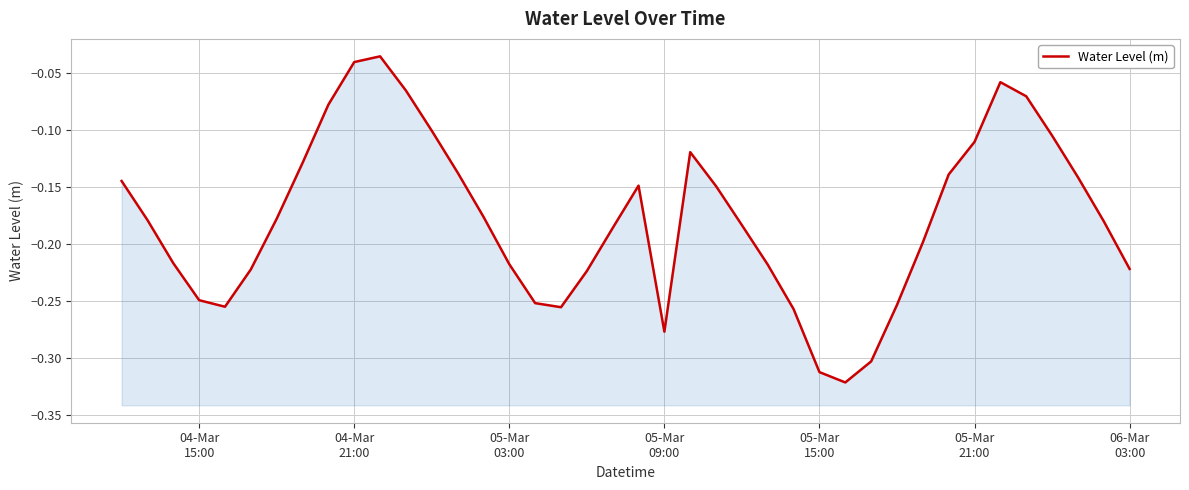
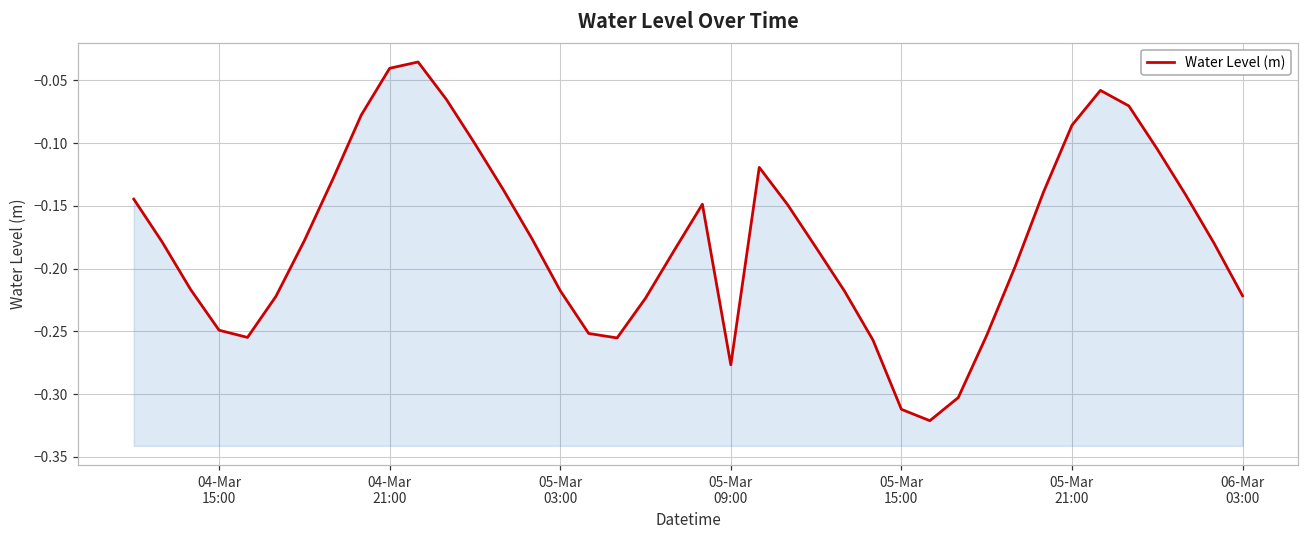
05-Mar 21:00: -0.110 -> -0.086
